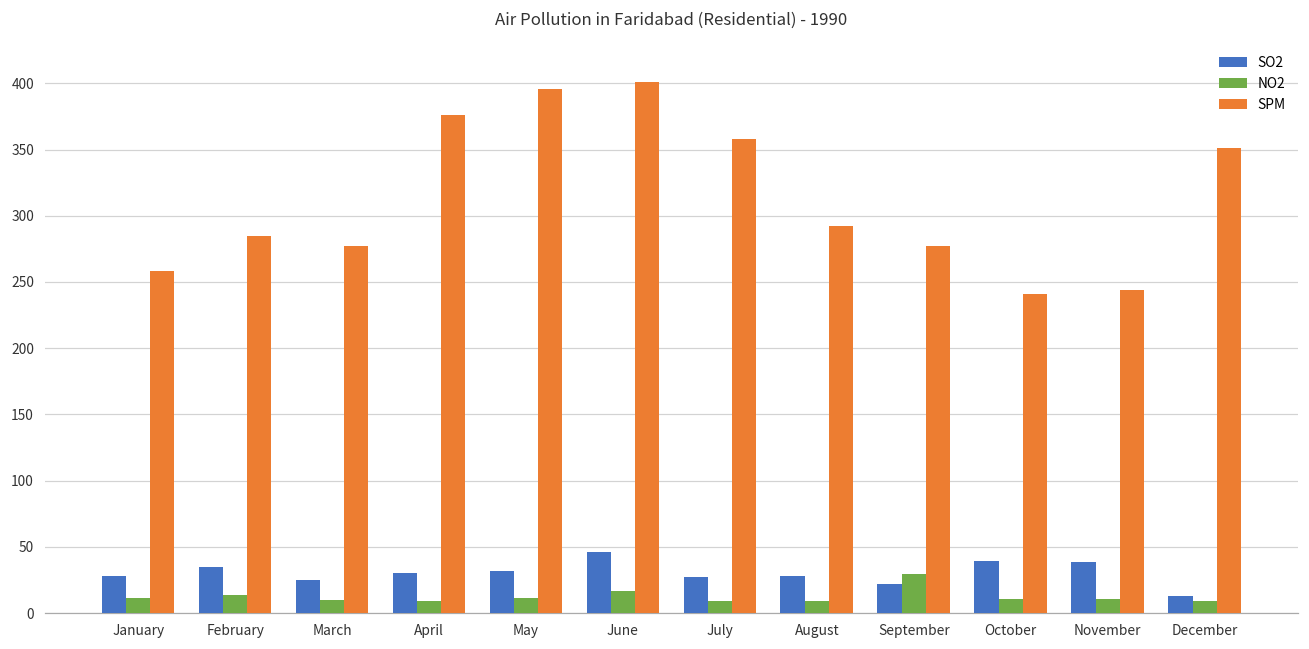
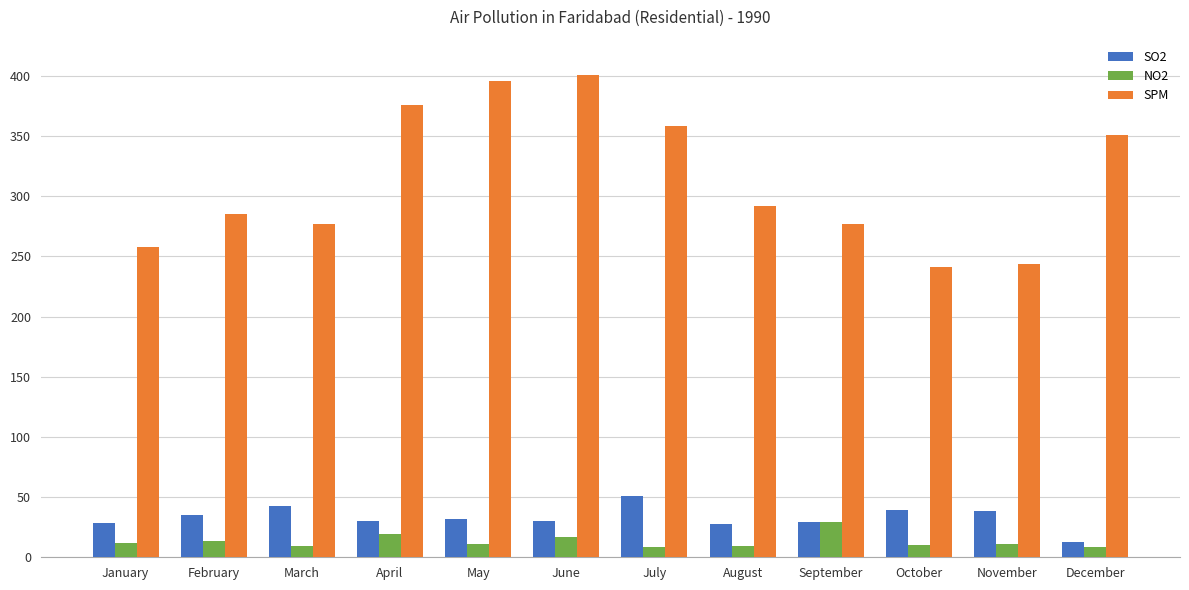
SO2, March: 25 -> 43
NO2, April: 9 -> 19
SO2, June: 46 -> 30
SO2, July: 27 -> 51
SO2, September: 22 -> 30
